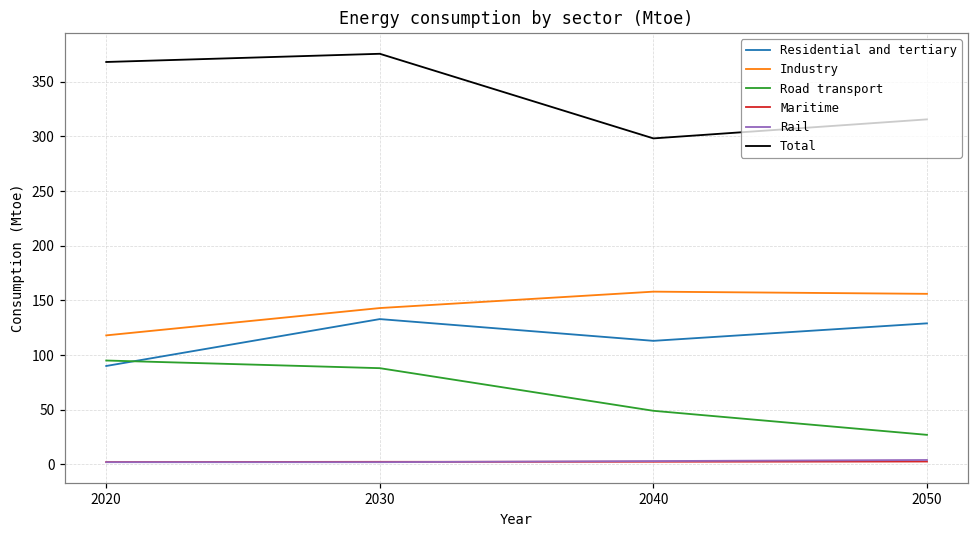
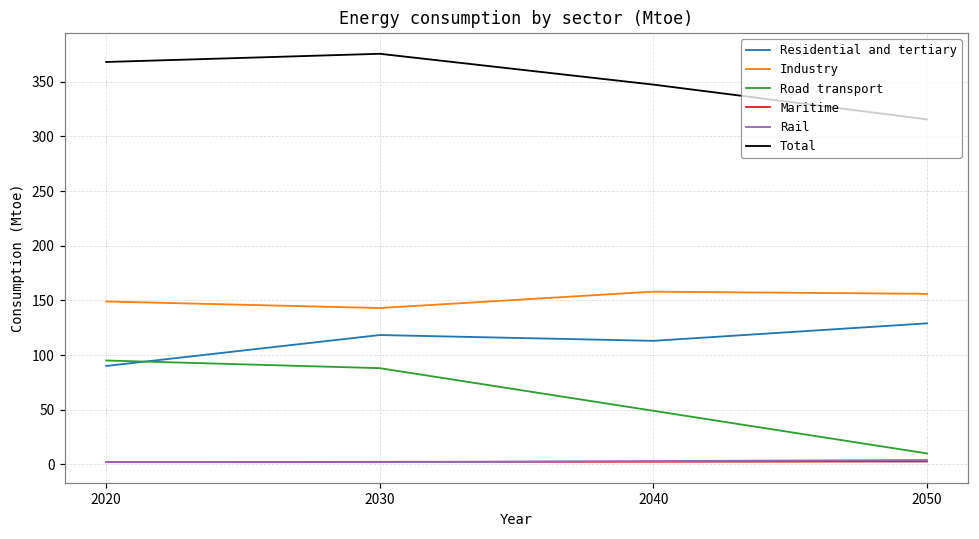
Industry, 2020: 120 -> 150
Residential and tertiary, 2030: 130 -> 120
Total, 2040: 300 -> 350
Road transport, 2050: 30 -> 10
